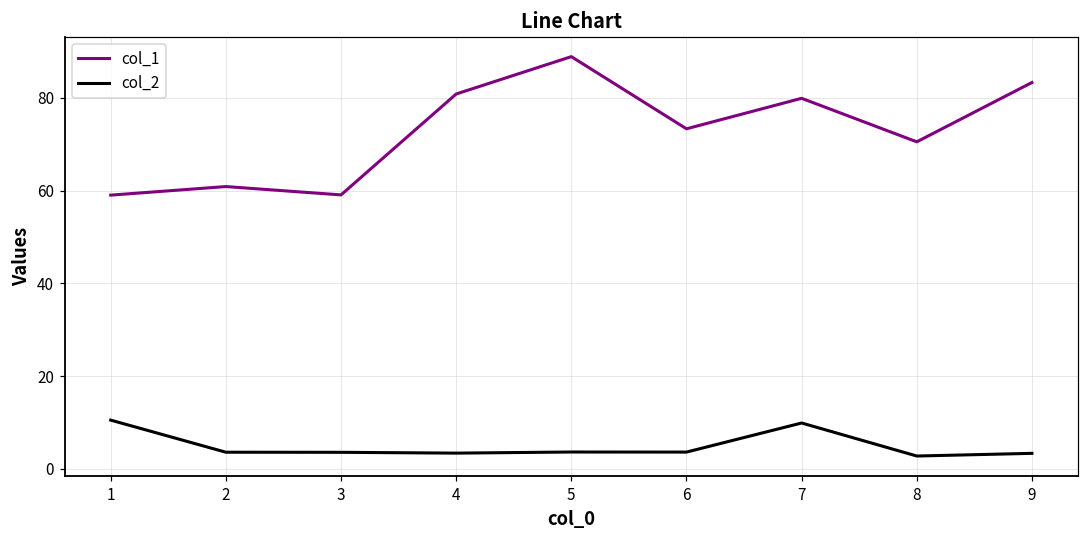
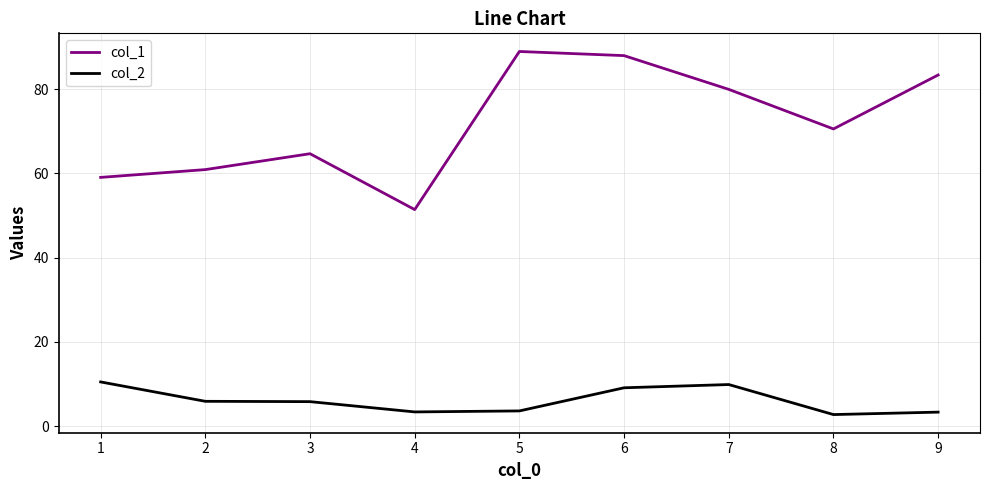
col_2, 2: 4 -> 6
col_1, 3: 59 -> 65
col_2, 3: 4 -> 6
col_1, 4: 81 -> 51
col_1, 6: 73 -> 88
col_2, 6: 4 -> 9
